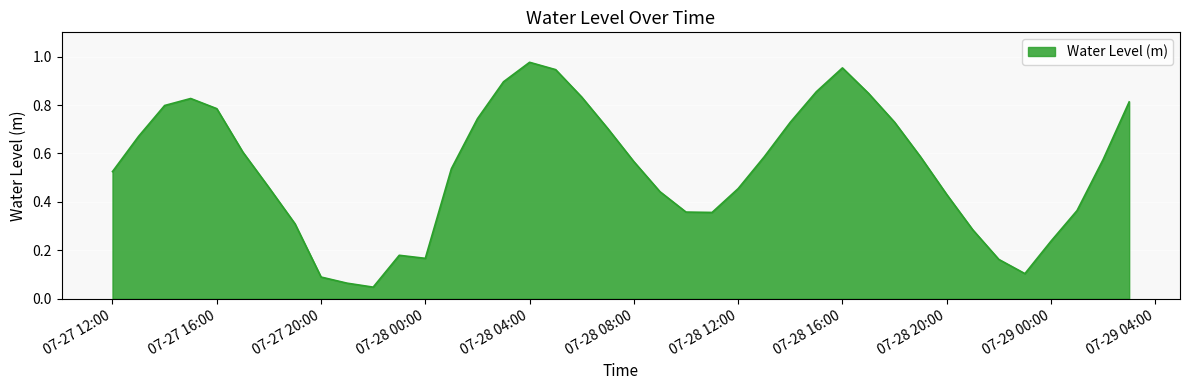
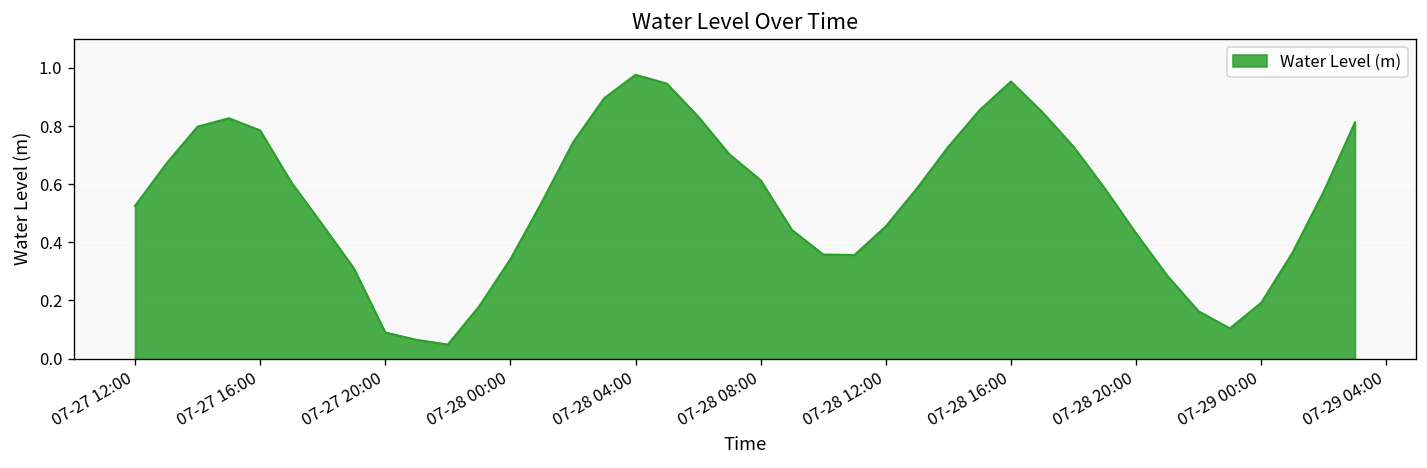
07-28 00:00: 0.17 -> 0.34
07-28 08:00: 0.57 -> 0.61
07-29 00:00: 0.24 -> 0.19
